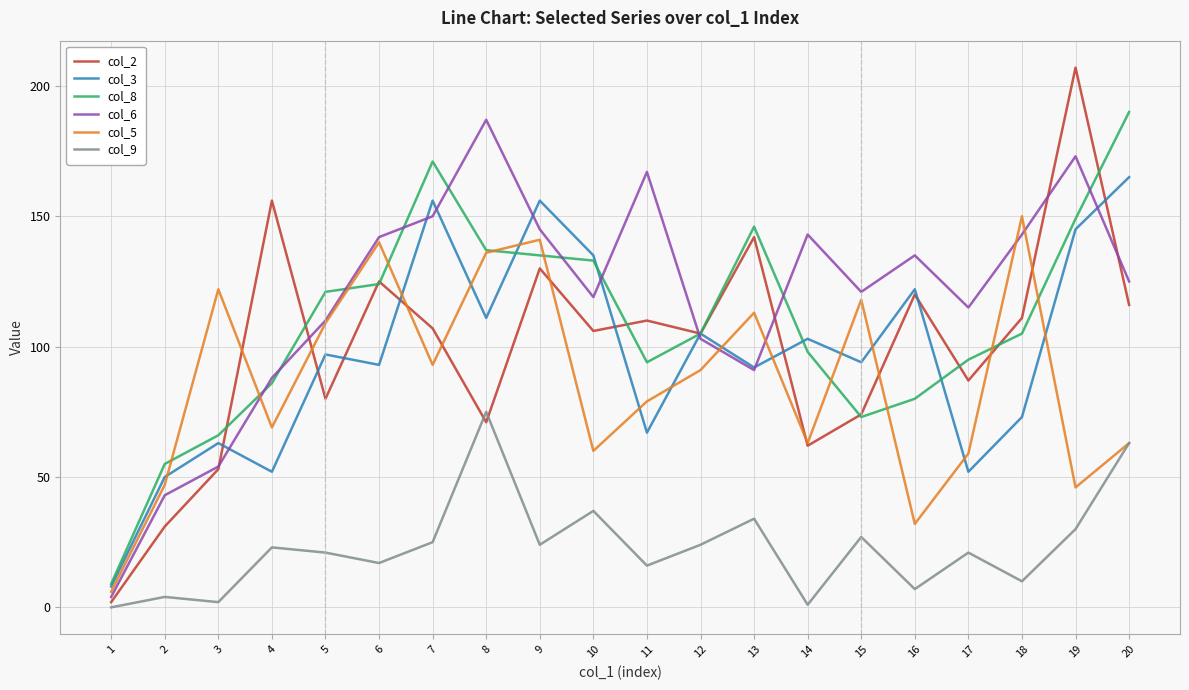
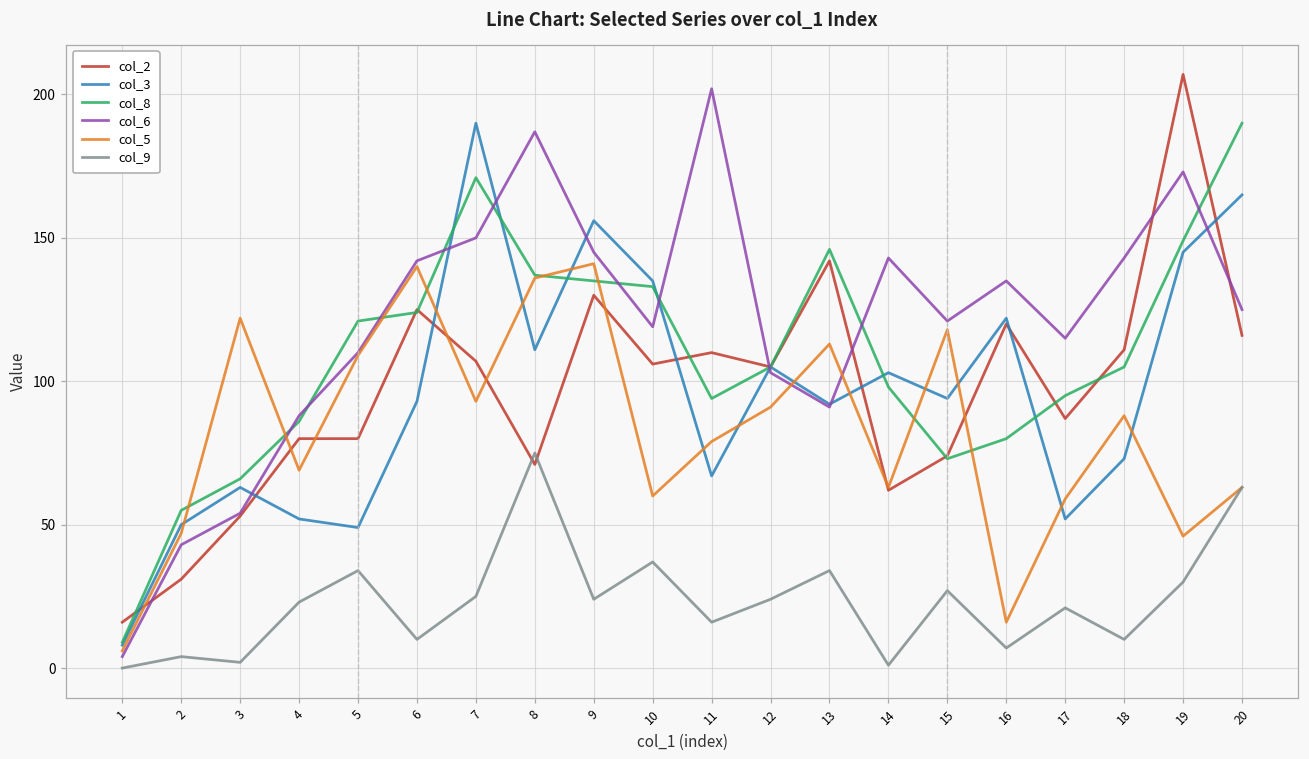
col_2, 1: 2 -> 16
col_2, 4: 156 -> 80
col_3, 5: 97 -> 49
col_9, 5: 21 -> 34
col_9, 6: 17 -> 10
col_3, 7: 156 -> 190
col_6, 11: 167 -> 202
col_5, 16: 32 -> 16
col_5, 18: 150 -> 88
